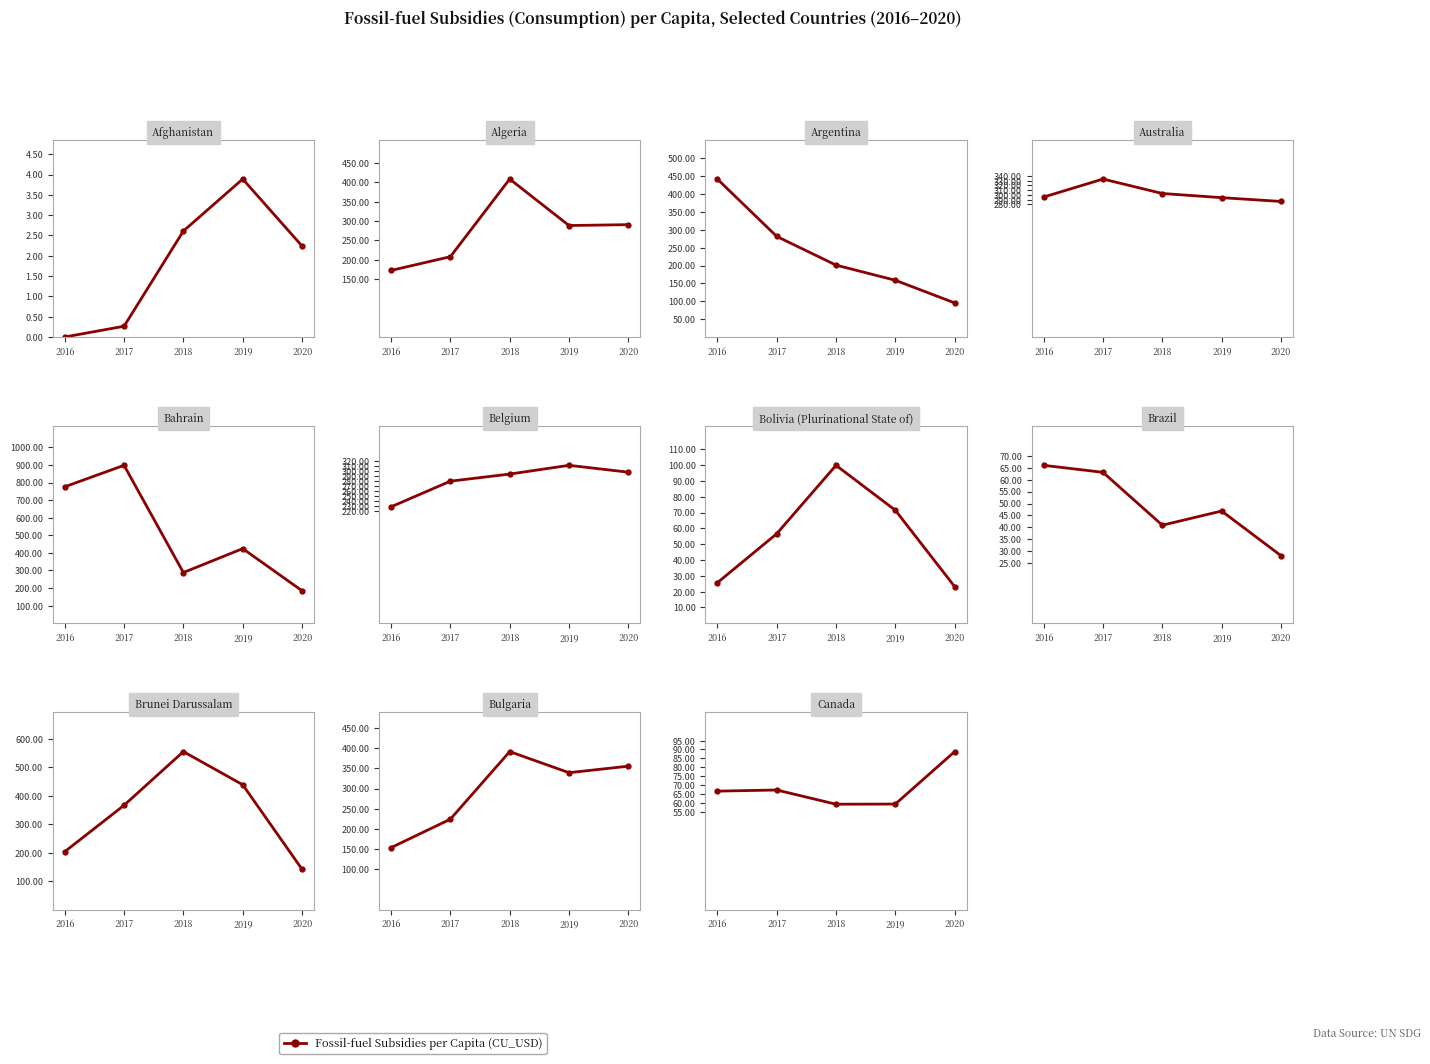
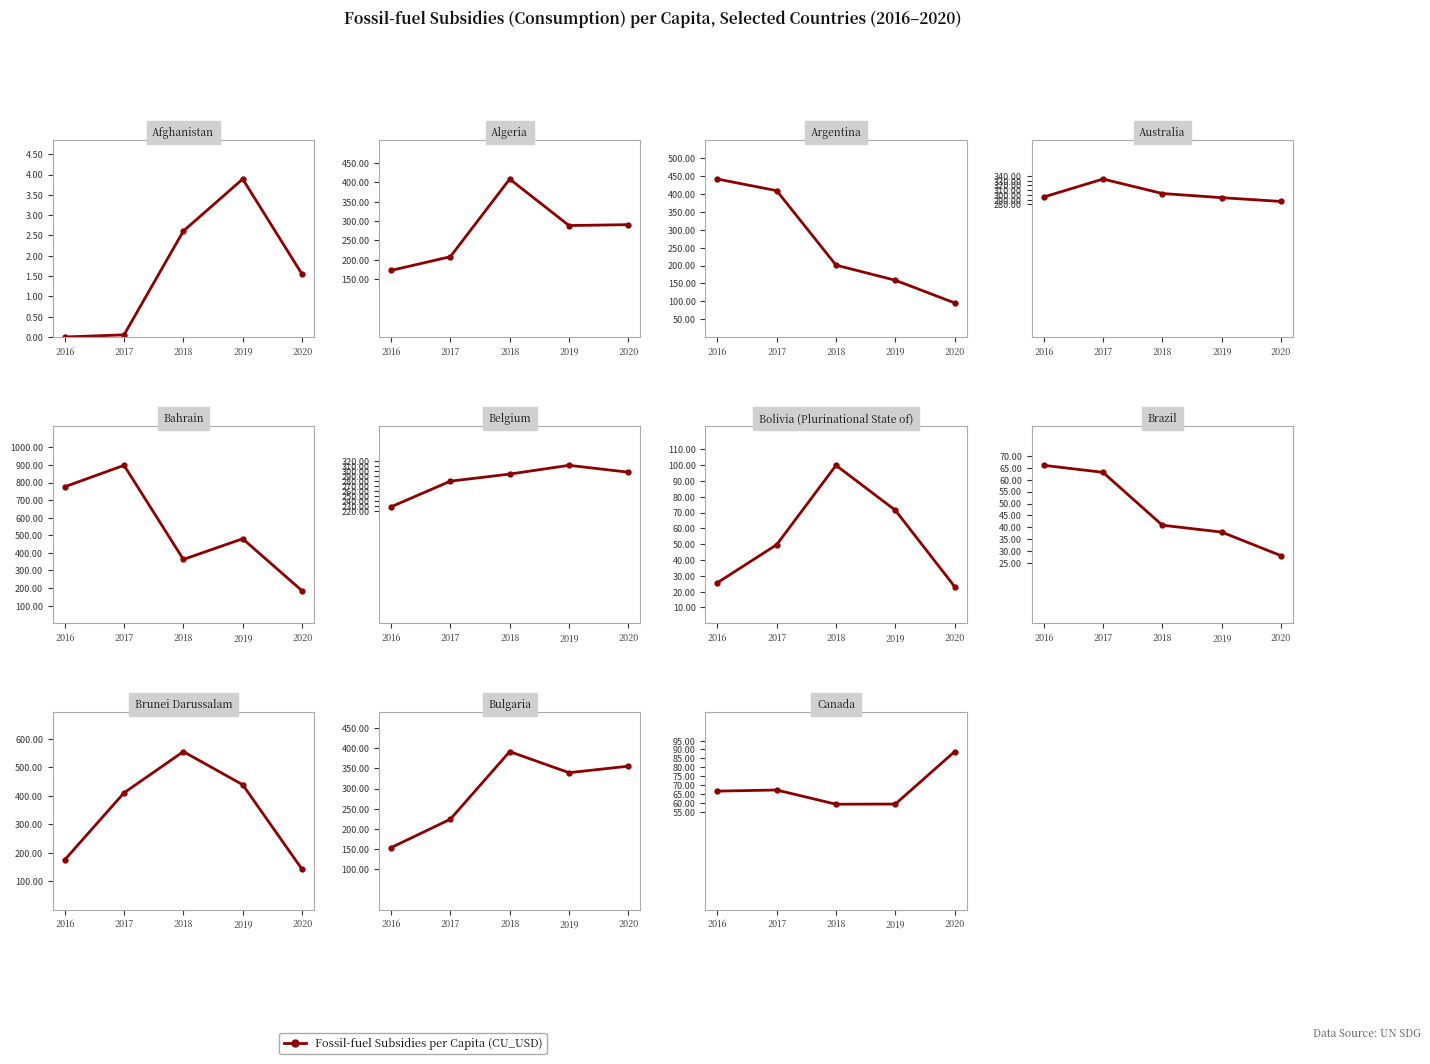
Afghanistan, 2017: 0.3 -> 0.1
Afghanistan, 2020: 2.2 -> 1.5
Argentina, 2017: 280 -> 410
Bahrain, 2018: 290 -> 360
Bahrain, 2019: 420 -> 480
Bolivia (Plurinational State of), 2017: 57 -> 50
Brazil, 2019: 47 -> 38
Brunei Darussalam, 2016: 200 -> 170
Brunei Darussalam, 2017: 370 -> 410
